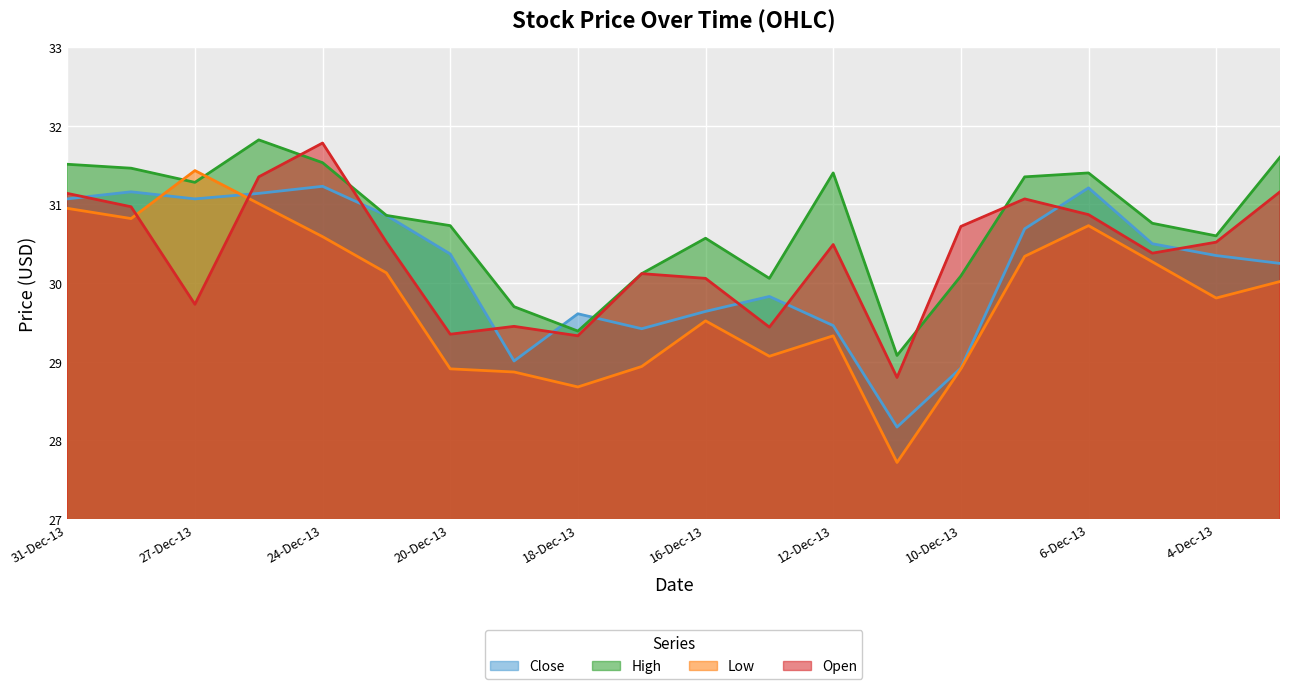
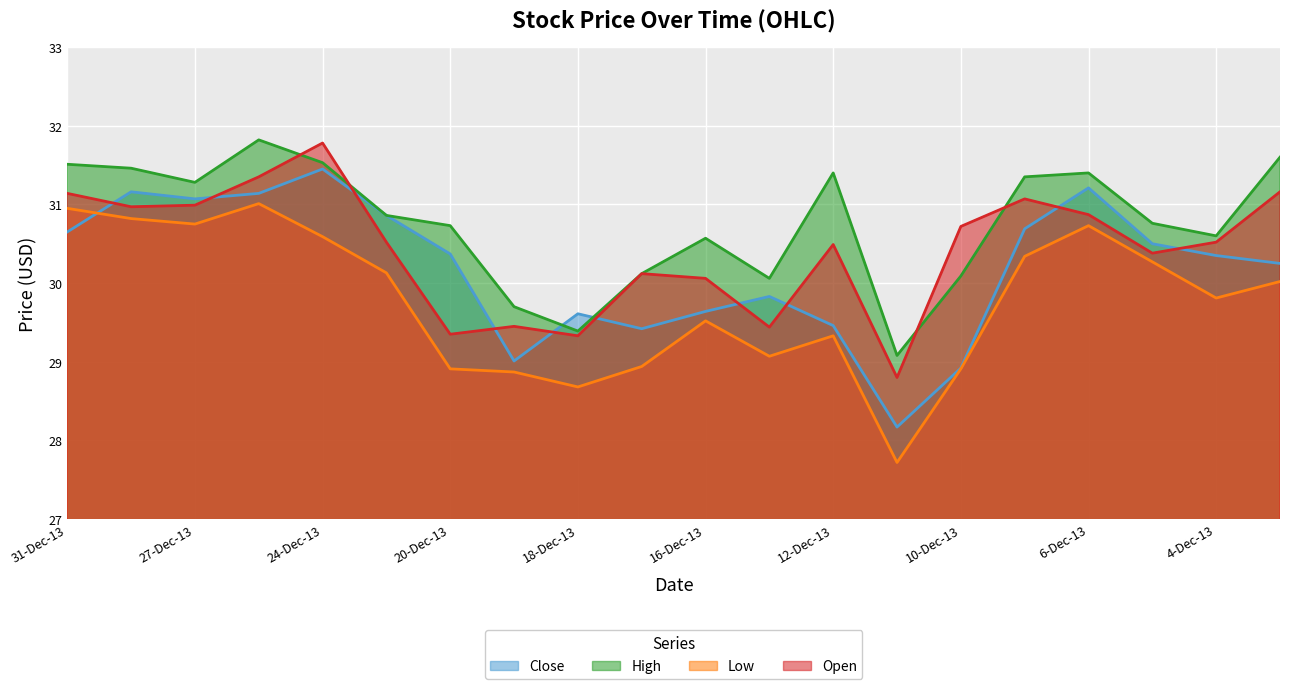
Close, 31-Dec-13: 31.1 -> 30.7
Low, 27-Dec-13: 31.4 -> 30.8
Open, 27-Dec-13: 29.7 -> 31.0
Close, 24-Dec-13: 31.2 -> 31.5
